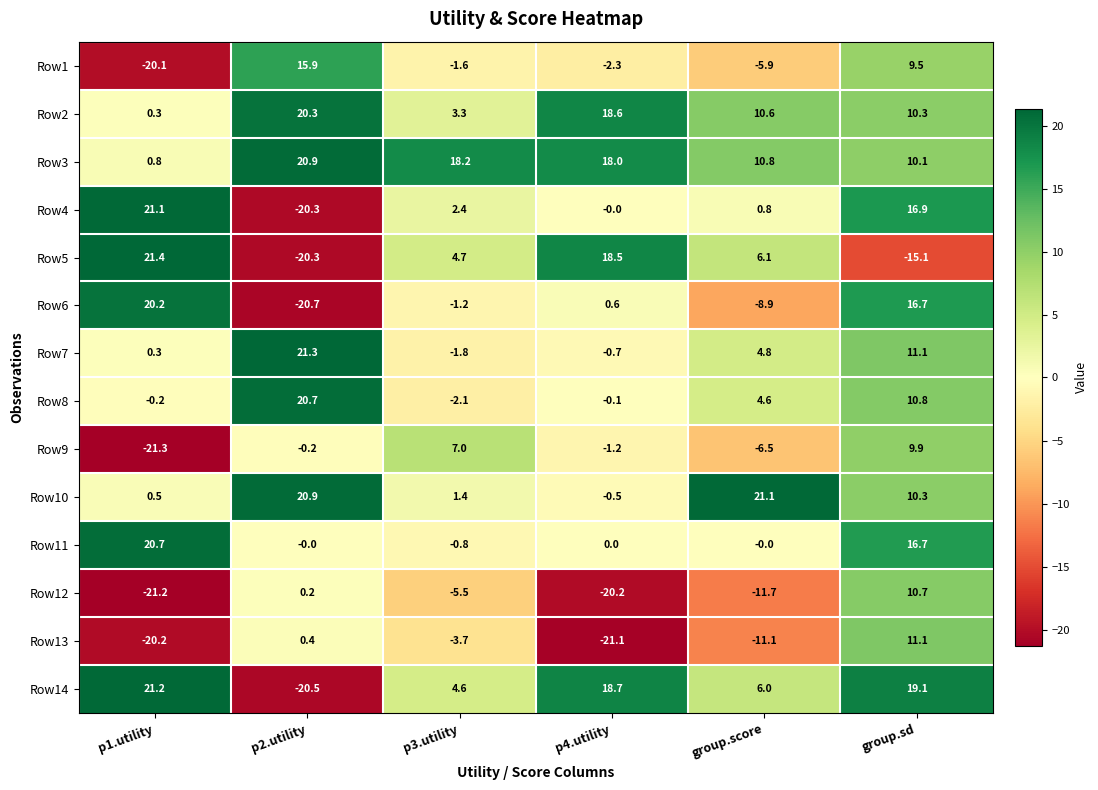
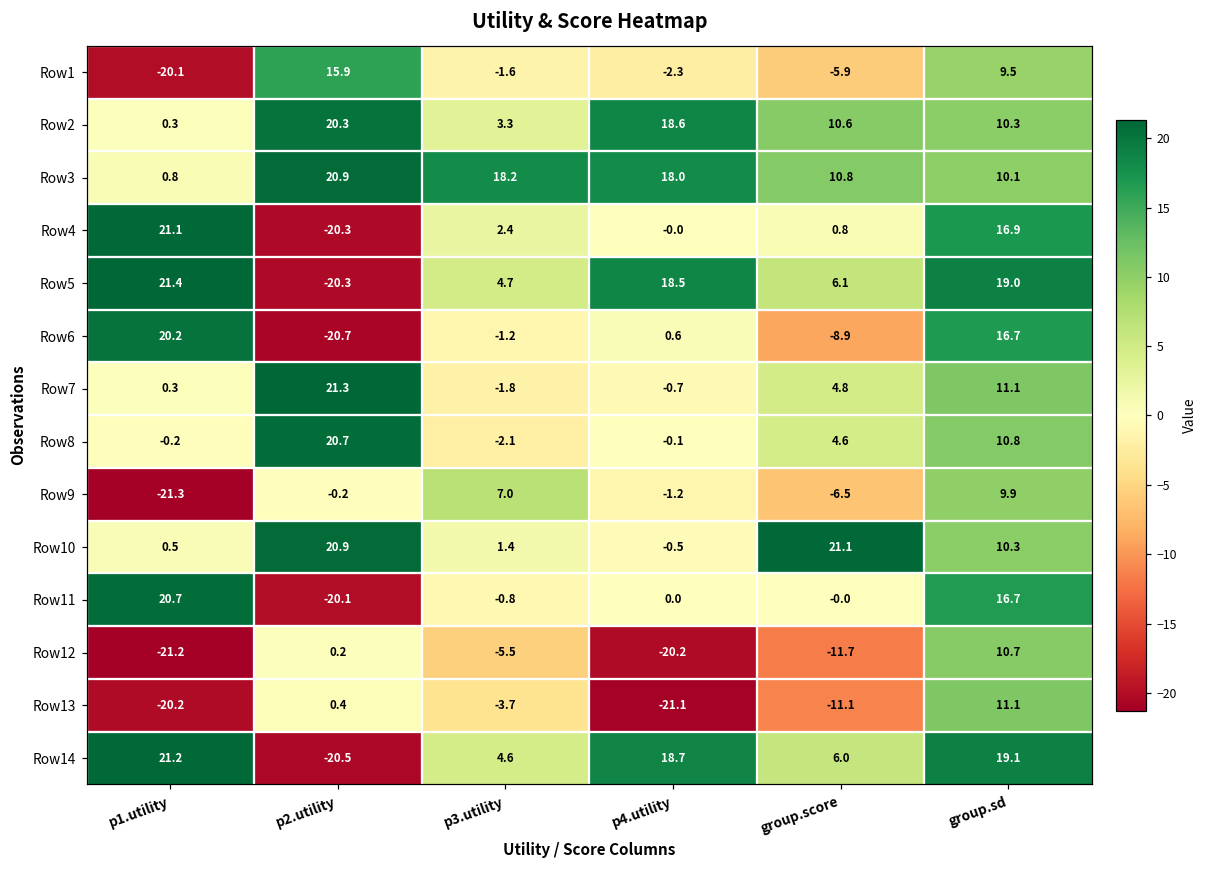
Row5, group.sd: -15.1 -> 19.0
Row11, p2.utility: -0.0 -> -20.1
